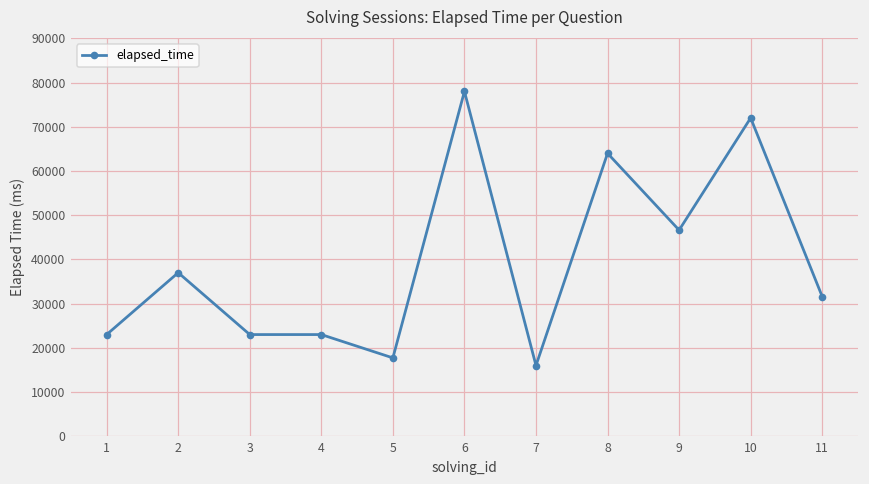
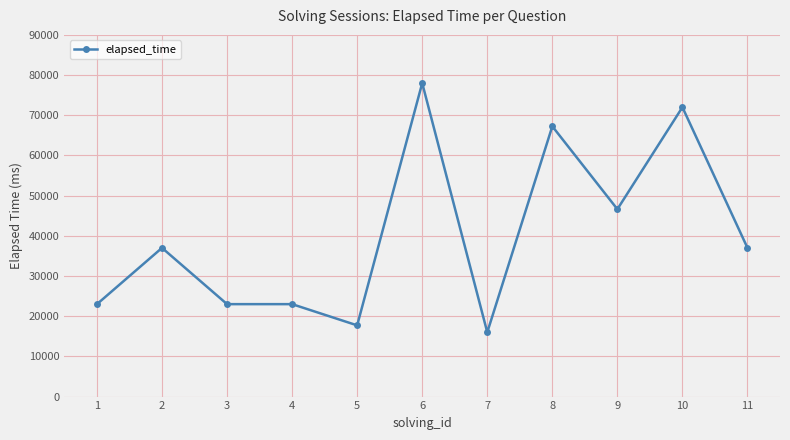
8: 64000 -> 67000
11: 32000 -> 37000
